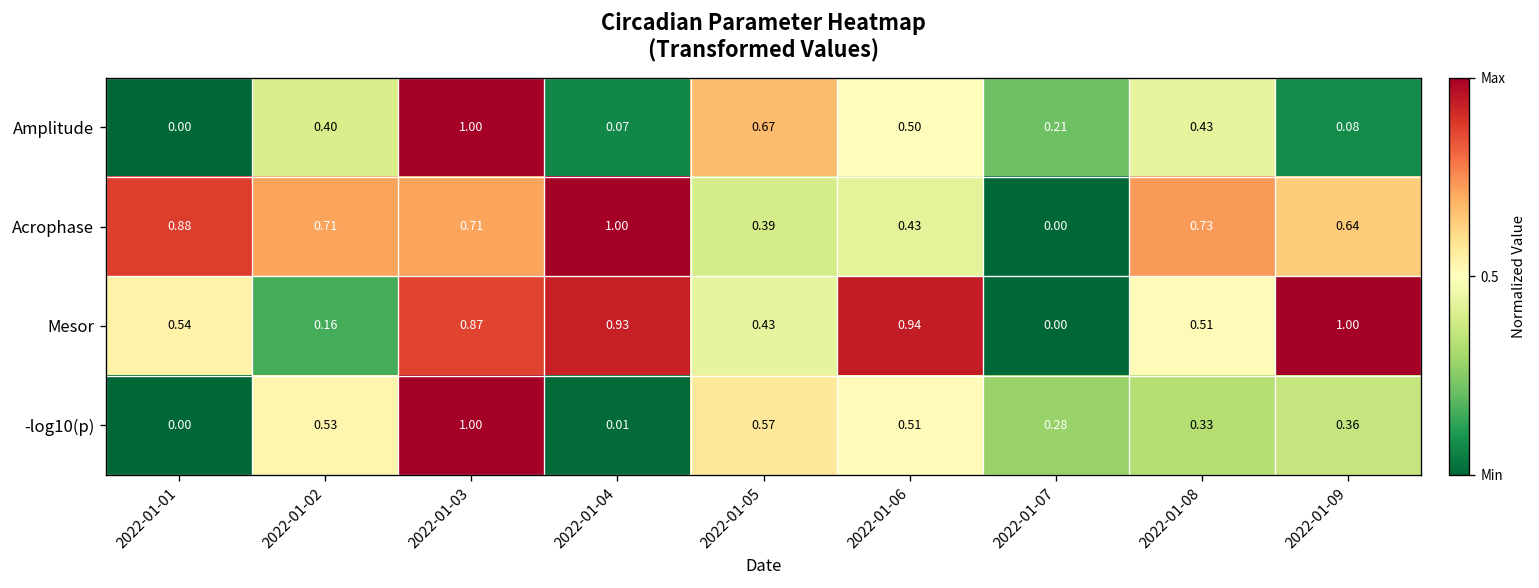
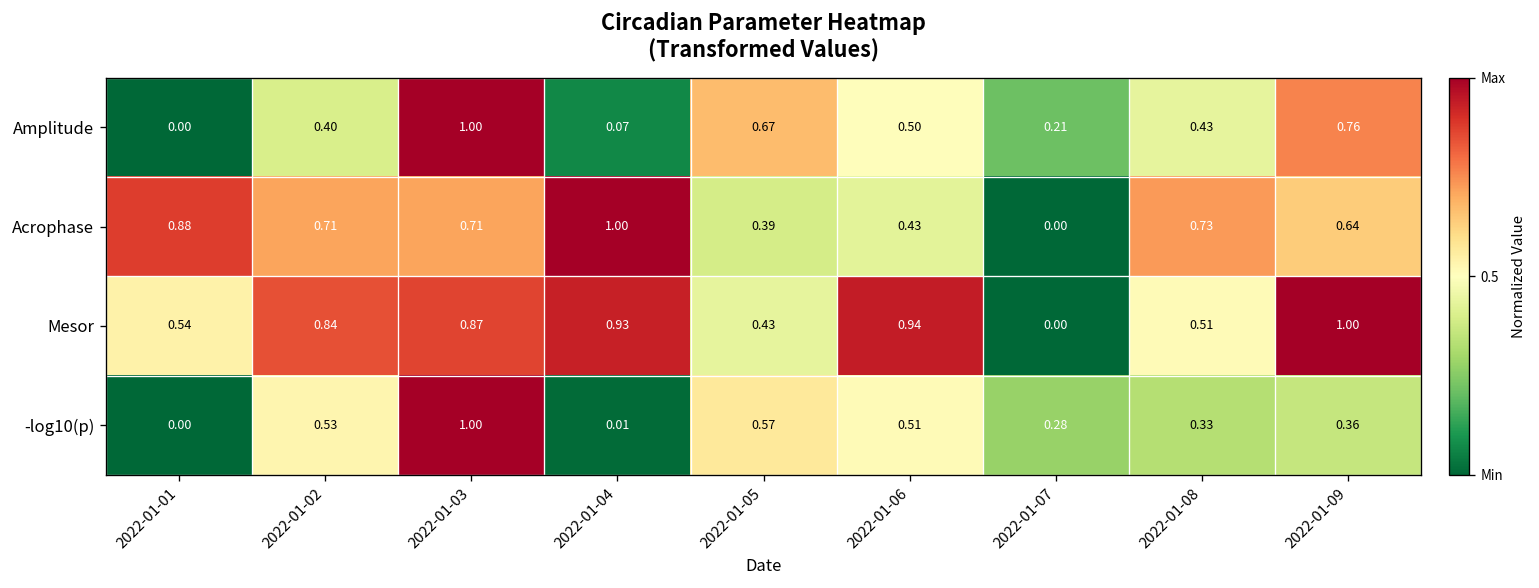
Amplitude, 2022-01-09: 0.08 -> 0.76
Mesor, 2022-01-02: 0.16 -> 0.84
